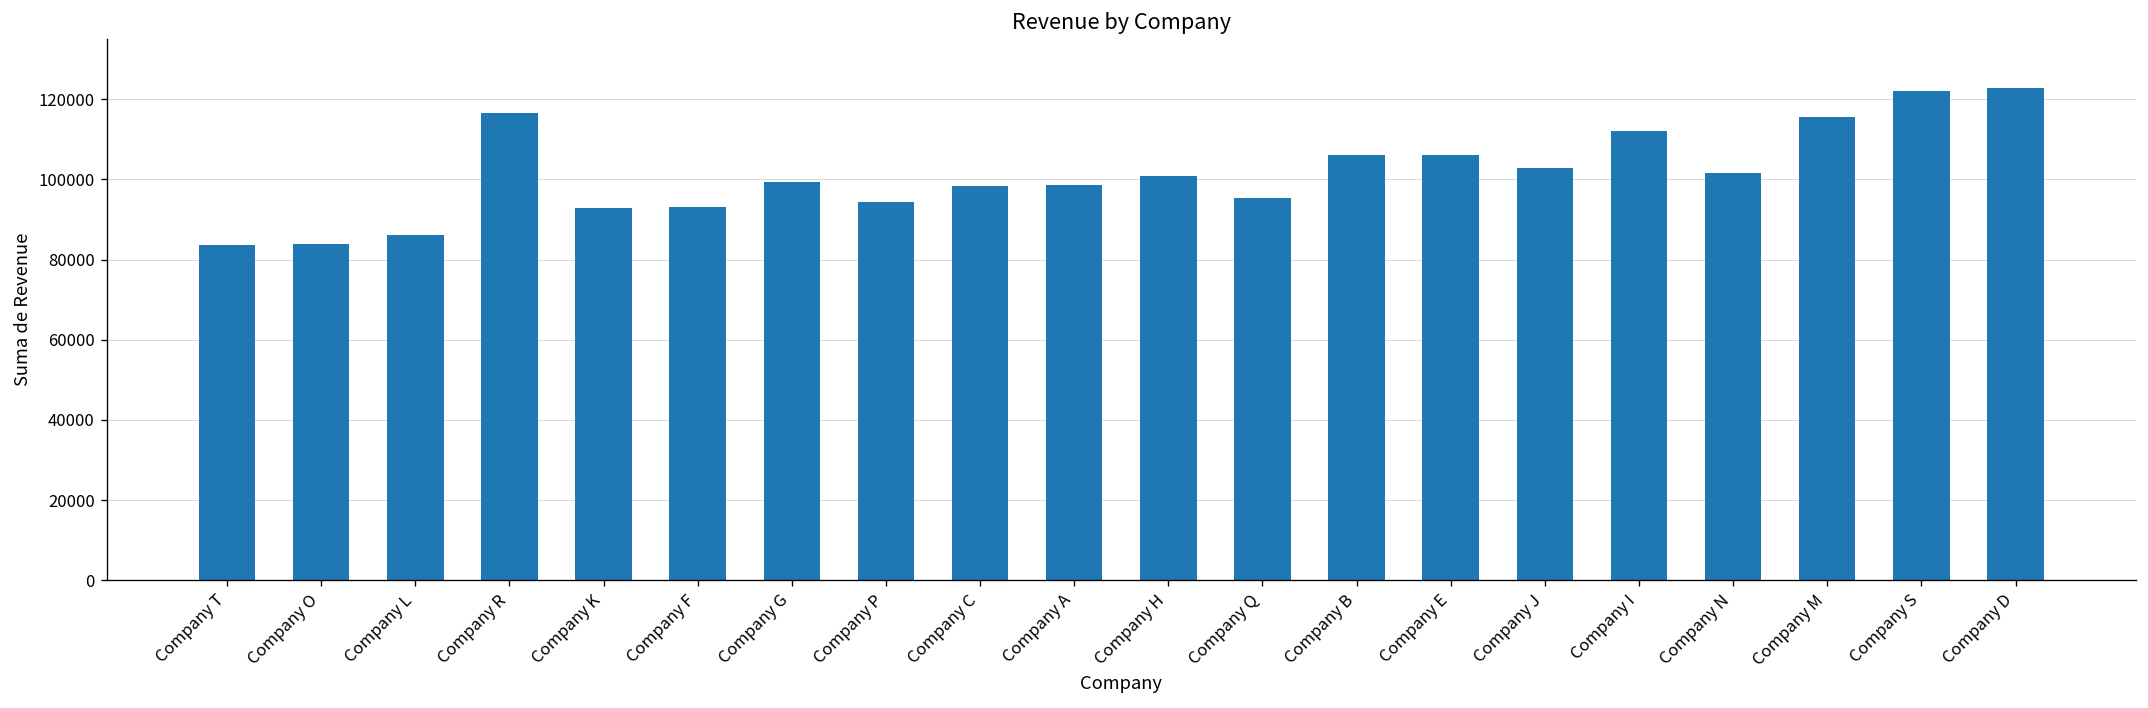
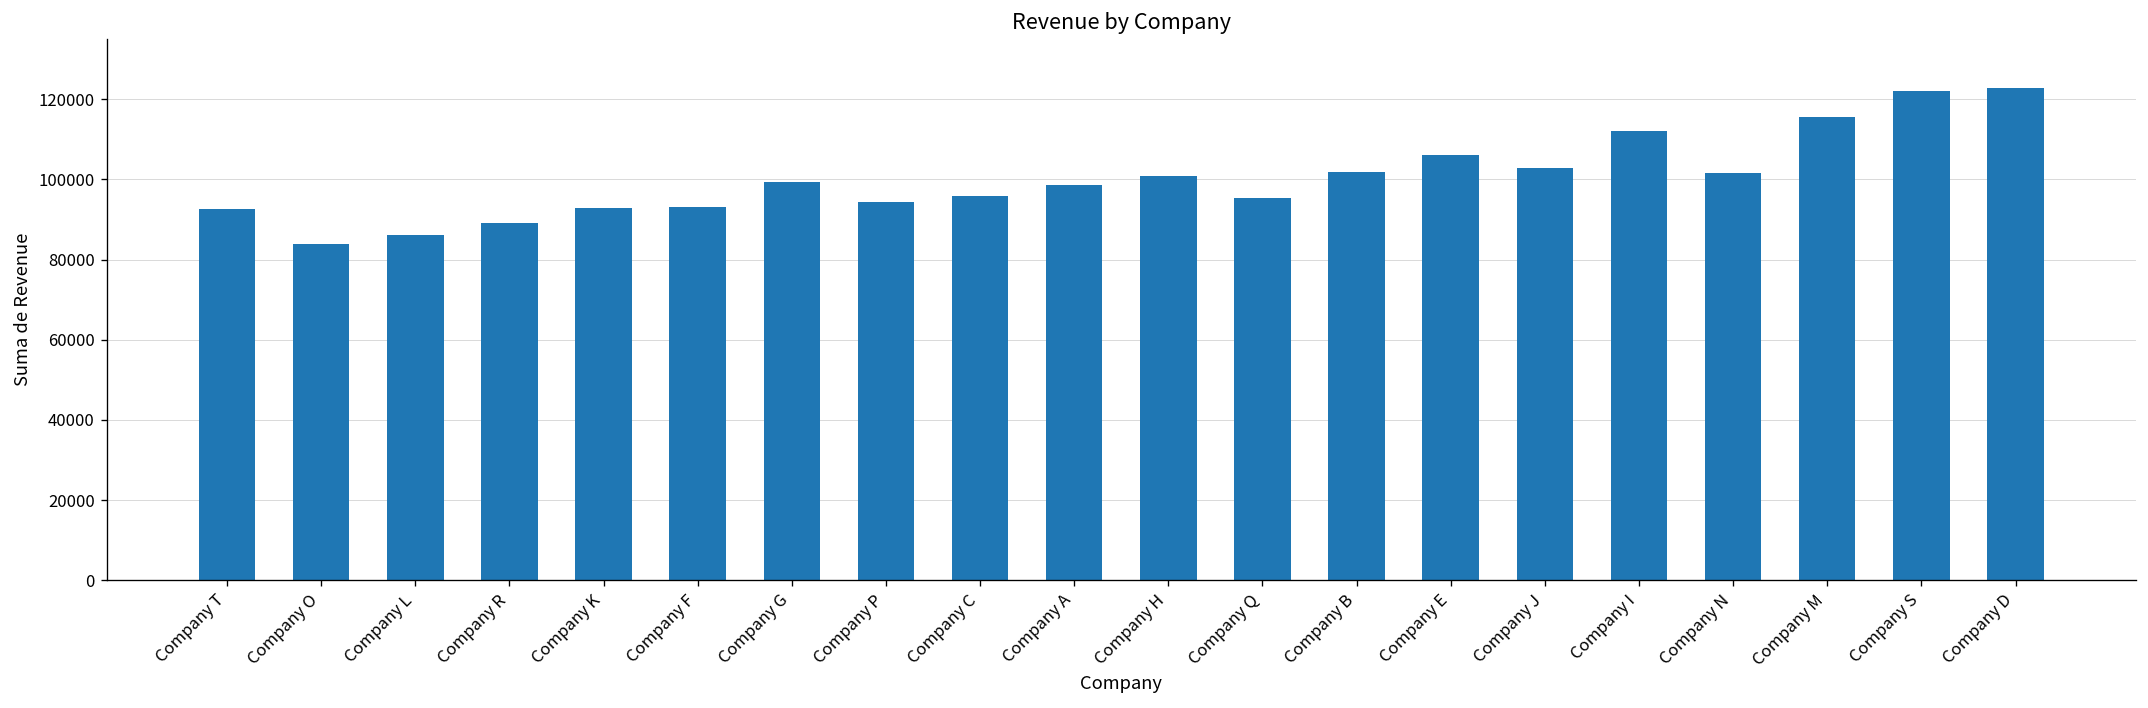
Company T: 84000 -> 93000
Company R: 117000 -> 89000
Company C: 98000 -> 96000
Company B: 106000 -> 102000
